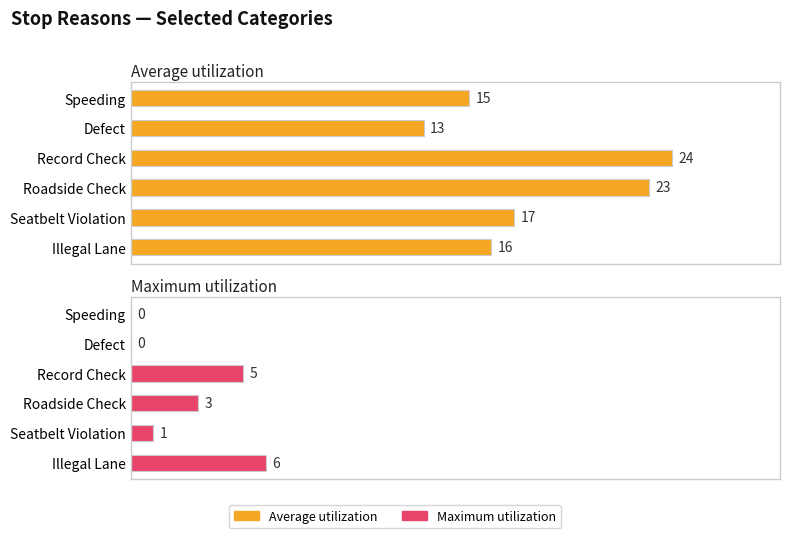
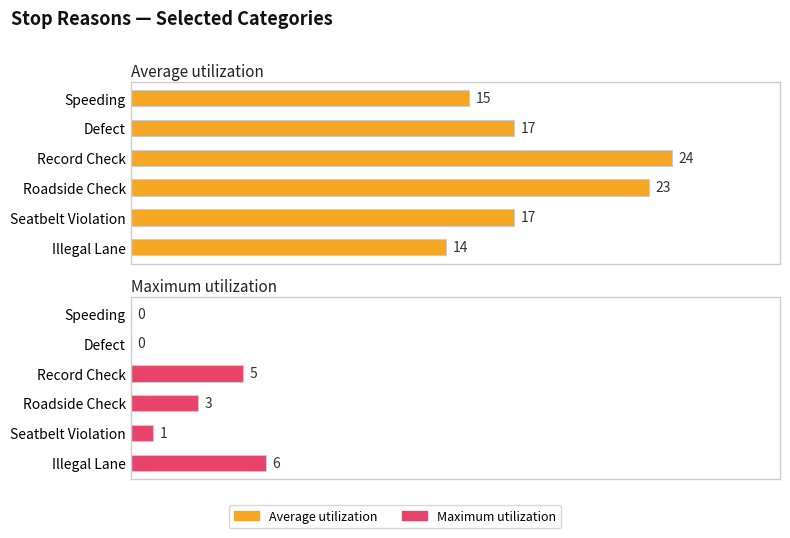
Average utilization, Defect: 13 -> 17
Average utilization, Illegal Lane: 16 -> 14
